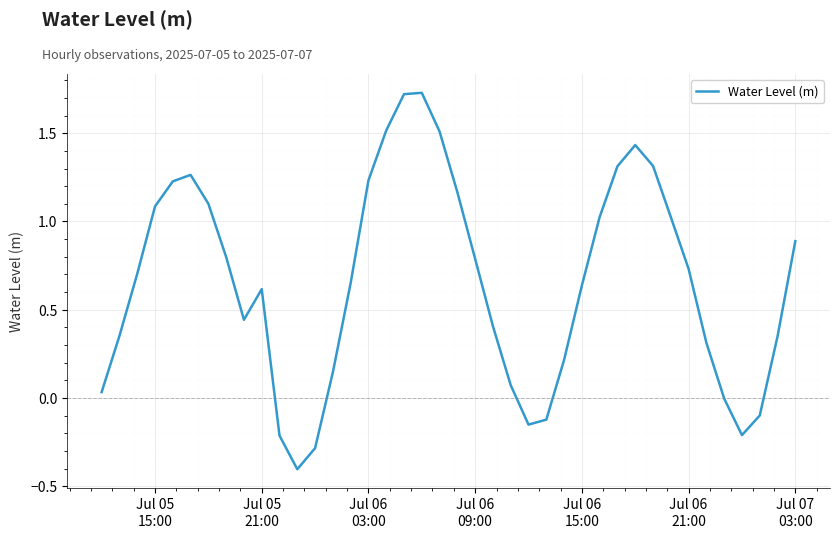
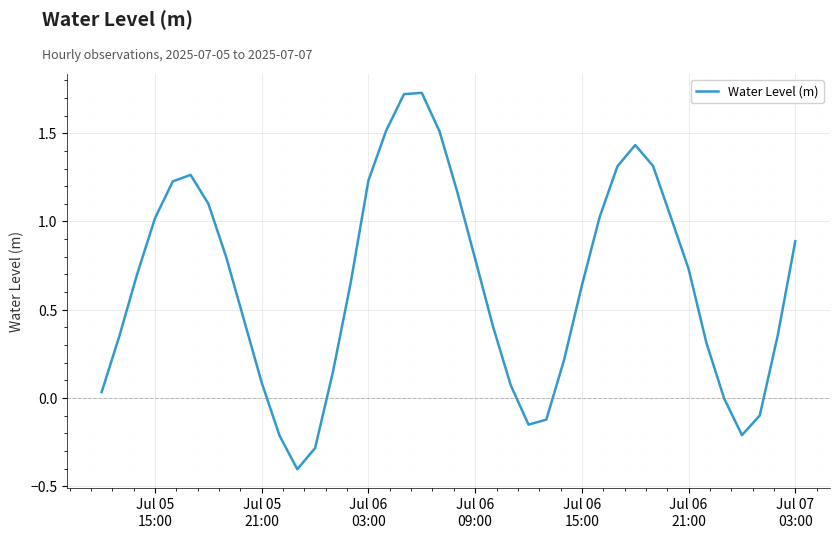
Jul 05 15:00: 1.09 -> 1.02
Jul 05 21:00: 0.62 -> 0.09
